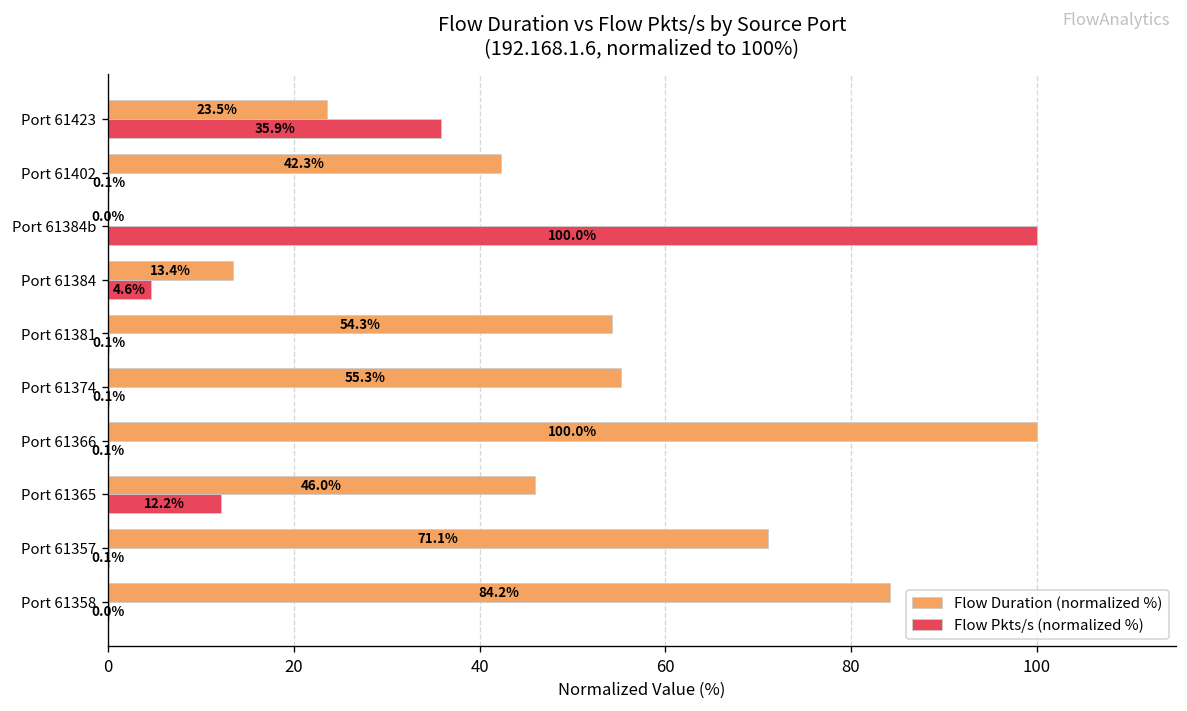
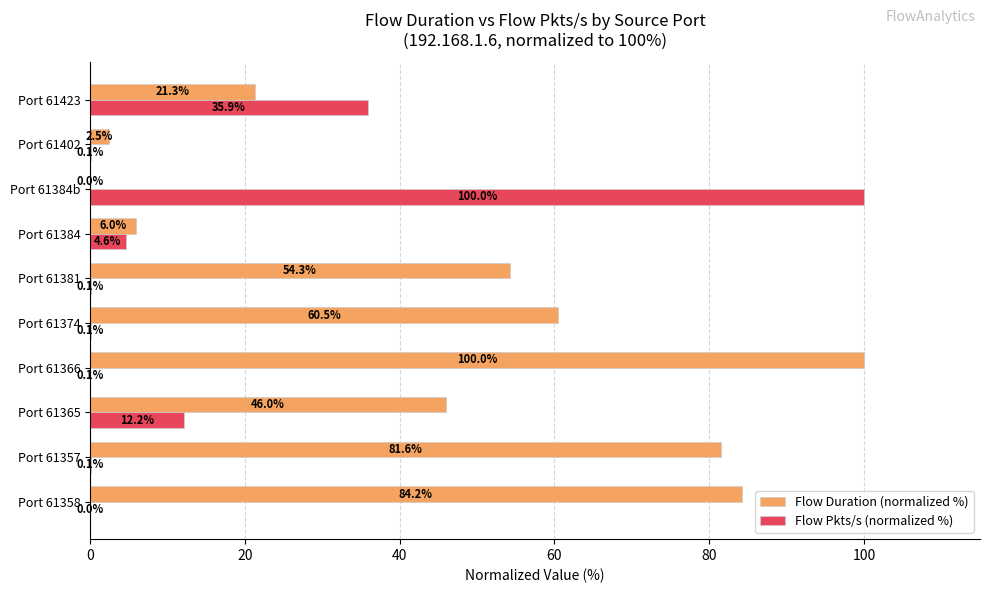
Flow Duration (normalized %), Port 61423: 23.5% -> 21.3%
Flow Duration (normalized %), Port 61402: 42.3% -> 2.5%
Flow Duration (normalized %), Port 61384: 13.4% -> 6.0%
Flow Duration (normalized %), Port 61374: 55.3% -> 60.5%
Flow Duration (normalized %), Port 61357: 71.1% -> 81.6%
